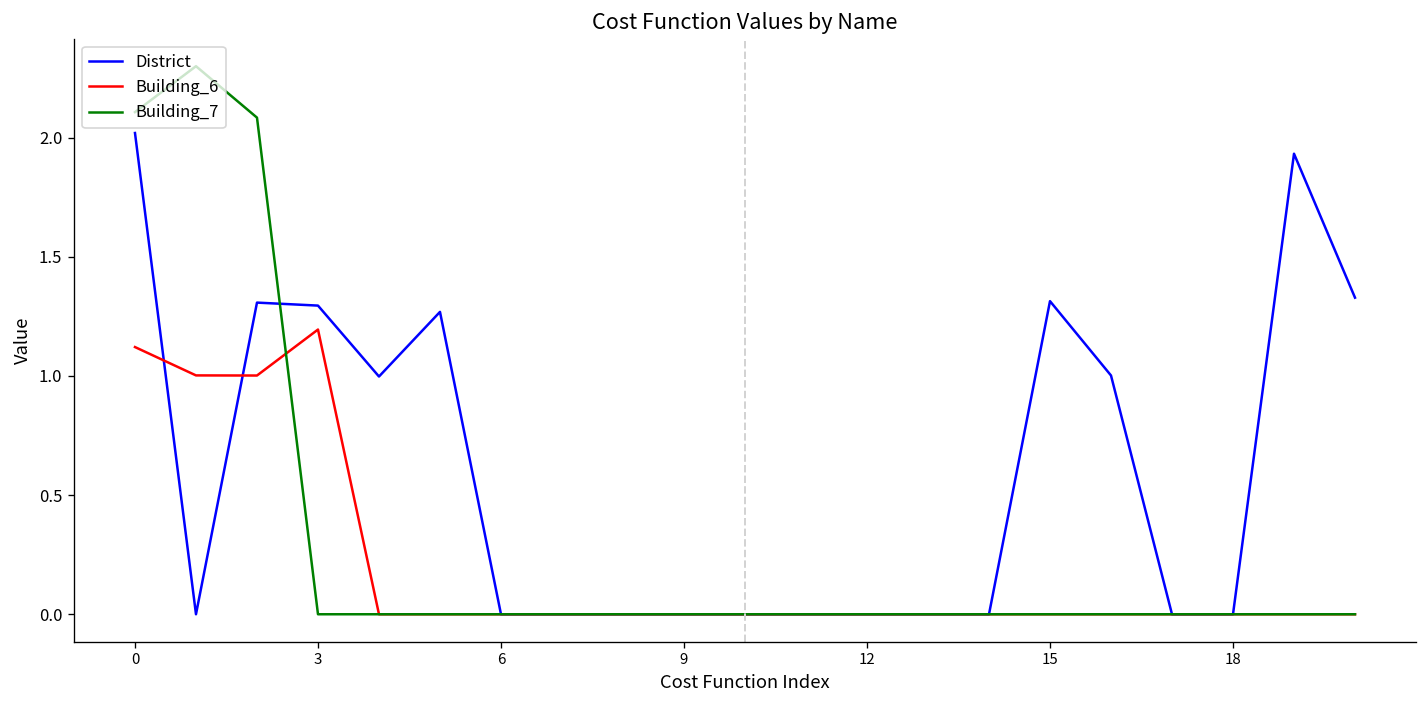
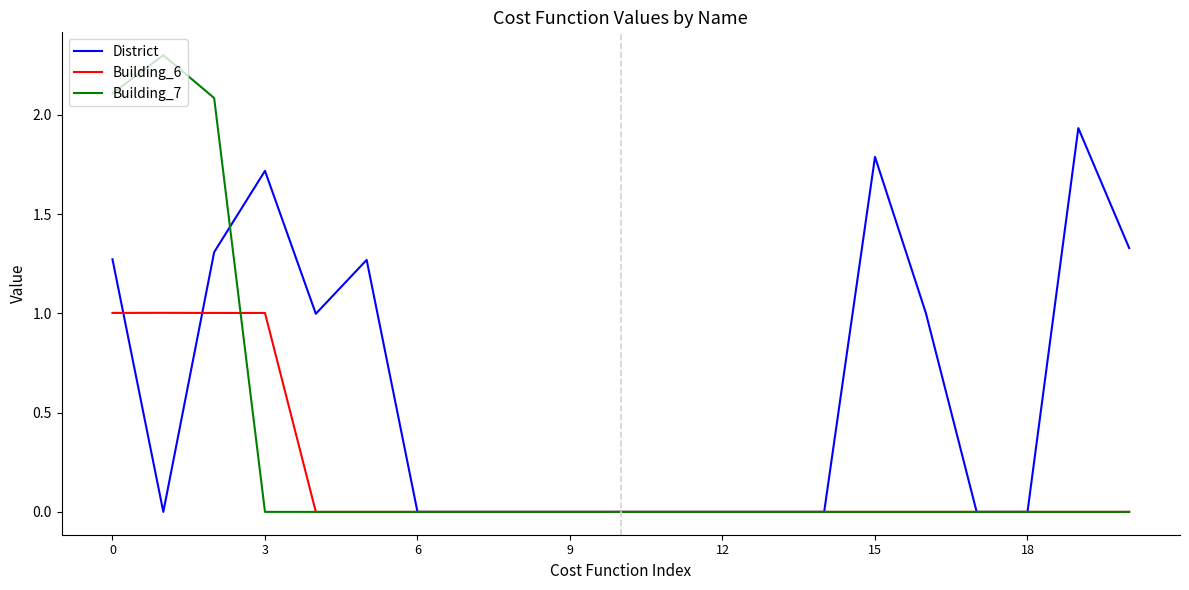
District, 0: 2.02 -> 1.27
Building_6, 0: 1.12 -> 1.00
District, 3: 1.30 -> 1.72
Building_6, 3: 1.19 -> 1.00
District, 15: 1.31 -> 1.79
